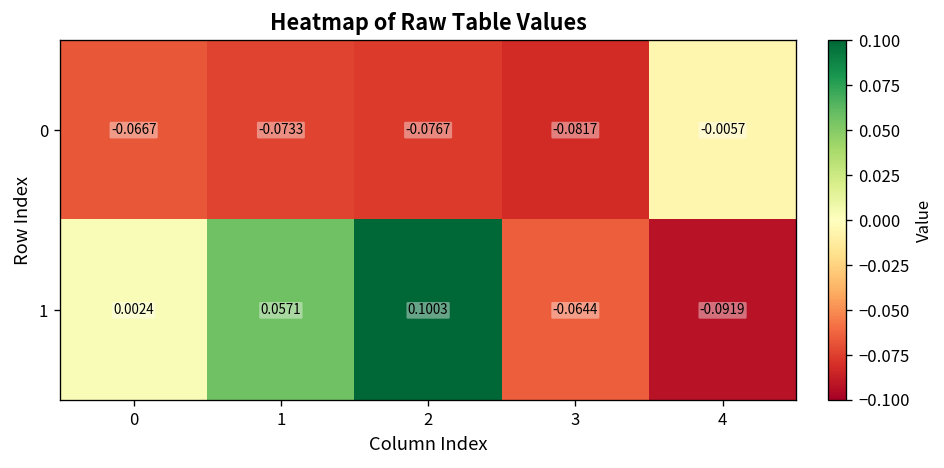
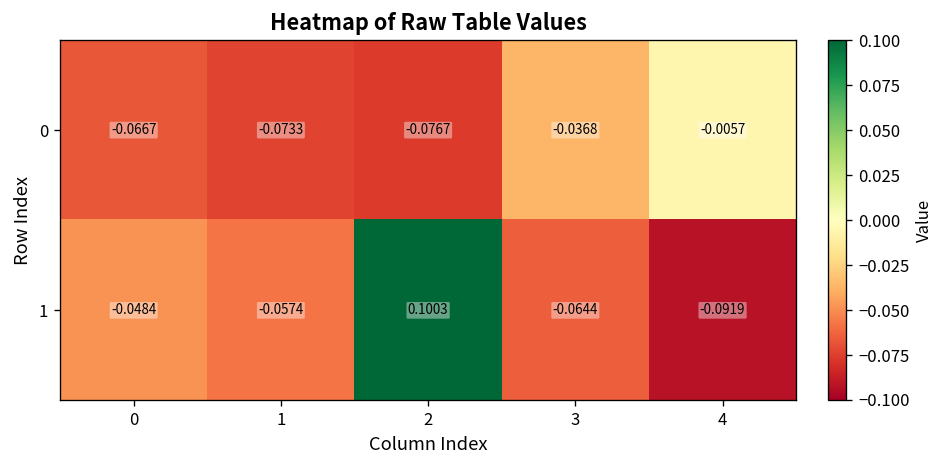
0, 3: -0.0817 -> -0.0368
1, 0: 0.0024 -> -0.0484
1, 1: 0.0571 -> -0.0574
